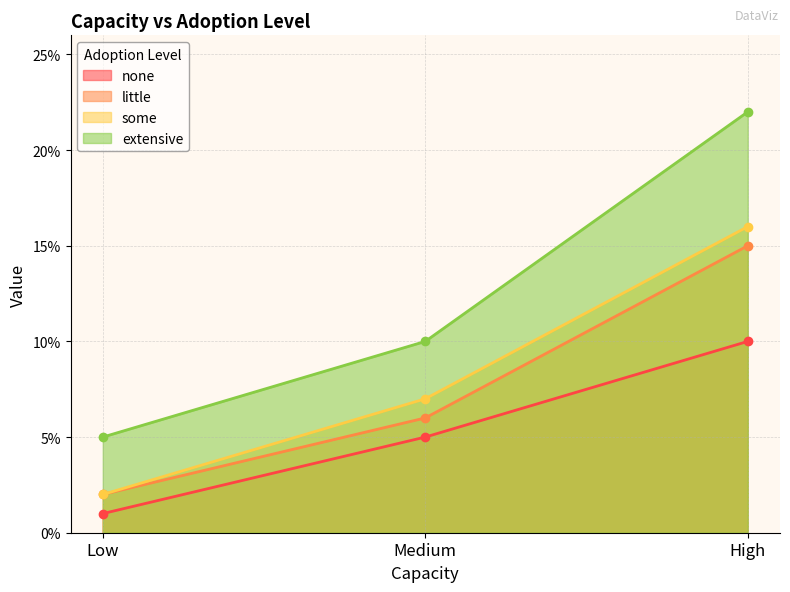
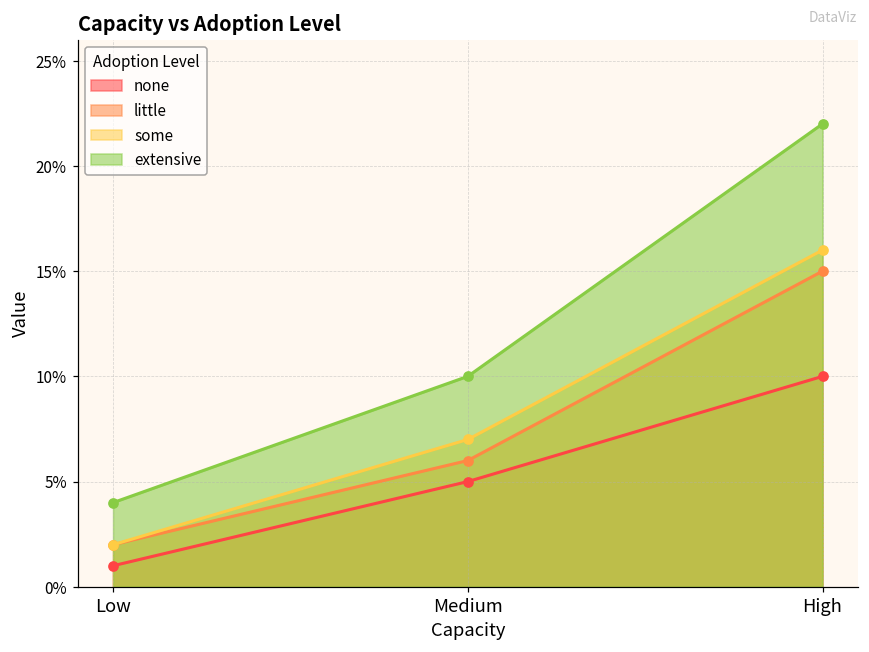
extensive, Low: 5.0% -> 4.0%
